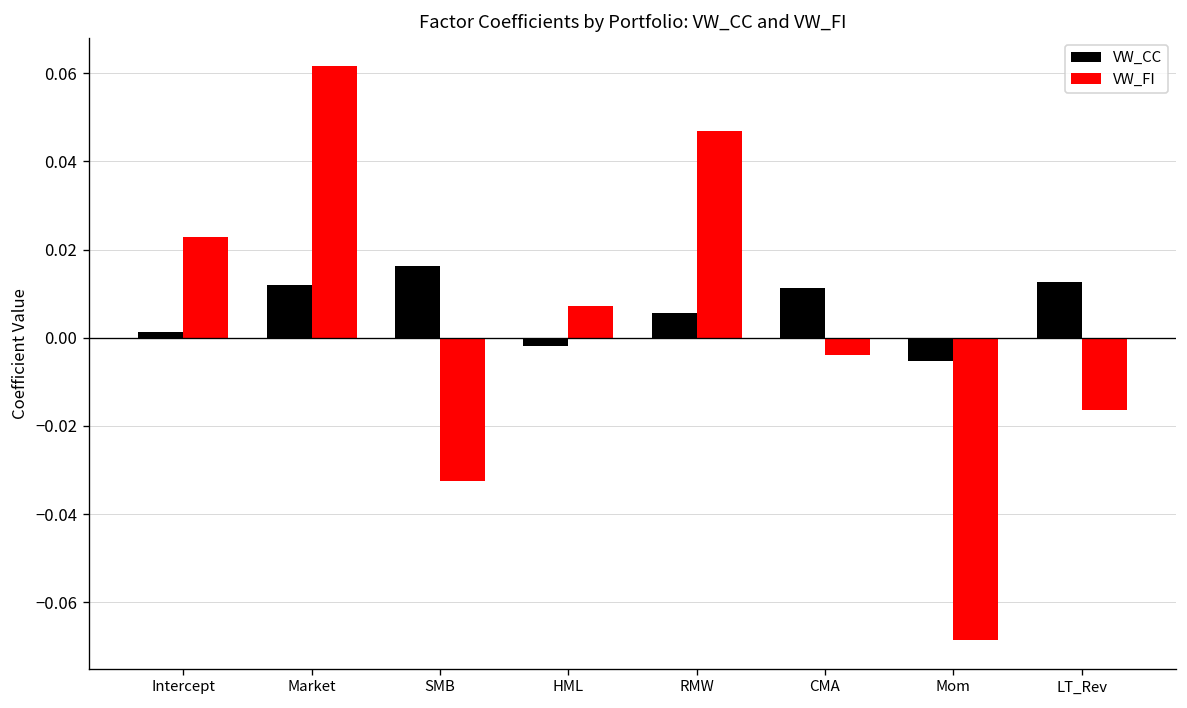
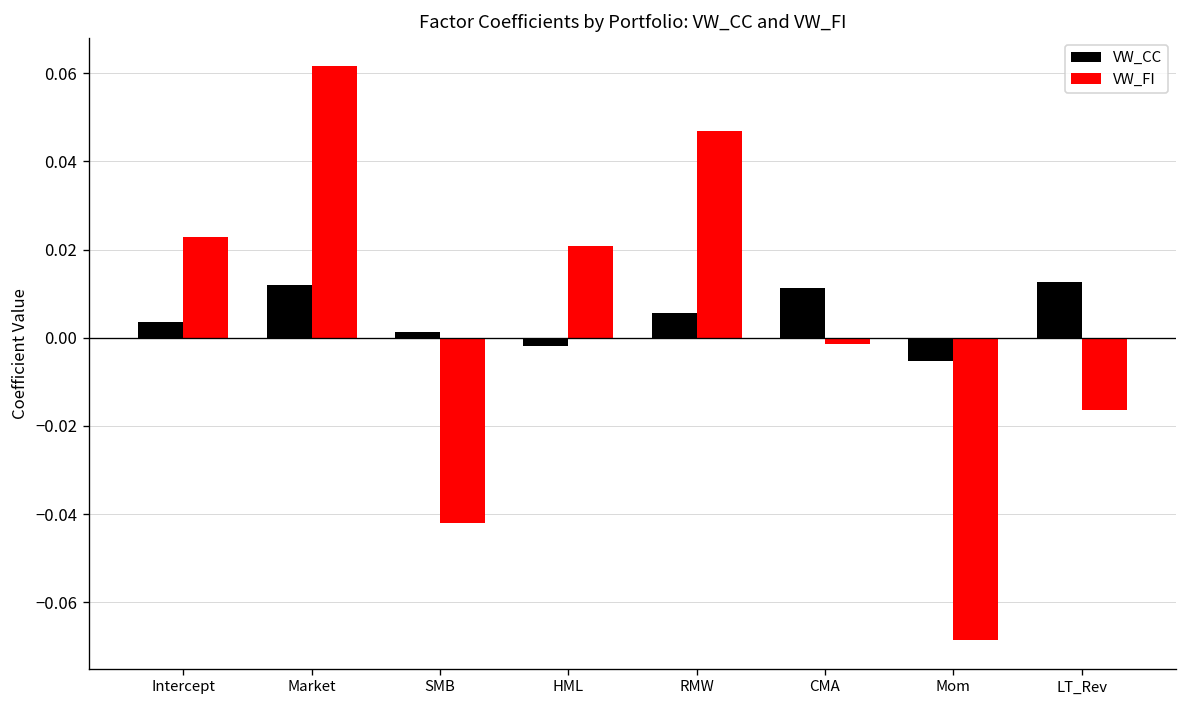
VW_CC, Intercept: 0.001 -> 0.004
VW_CC, SMB: 0.016 -> 0.001
VW_FI, SMB: -0.033 -> -0.042
VW_FI, HML: 0.007 -> 0.021
VW_FI, CMA: -0.004 -> -0.001
